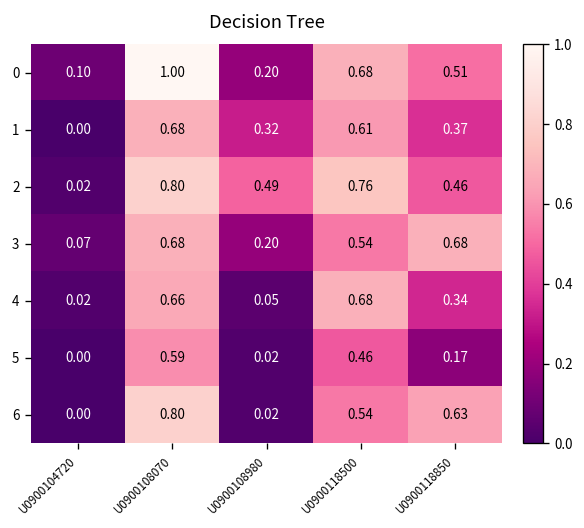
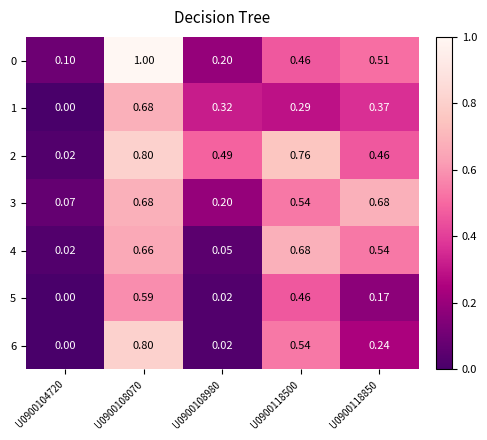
0, U0900118500: 0.68 -> 0.46
1, U0900118500: 0.61 -> 0.29
4, U0900118850: 0.34 -> 0.54
6, U0900118850: 0.63 -> 0.24
